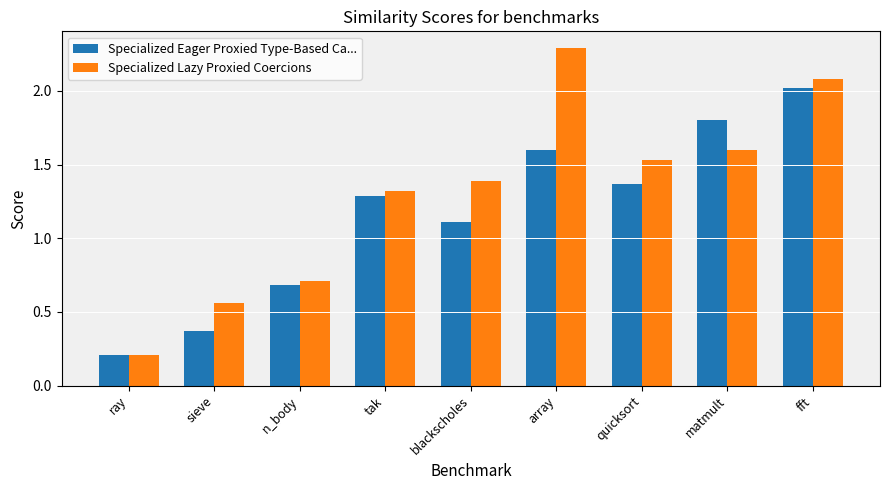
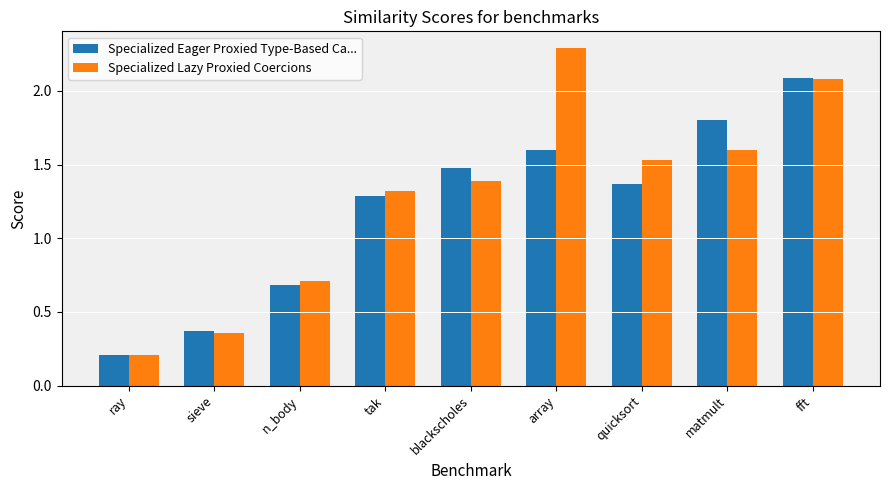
Specialized Lazy Proxied Coercions, sieve: 0.56 -> 0.36
Specialized Eager Proxied Type-Based Ca..., blackscholes: 1.11 -> 1.48
Specialized Eager Proxied Type-Based Ca..., fft: 2.02 -> 2.09
